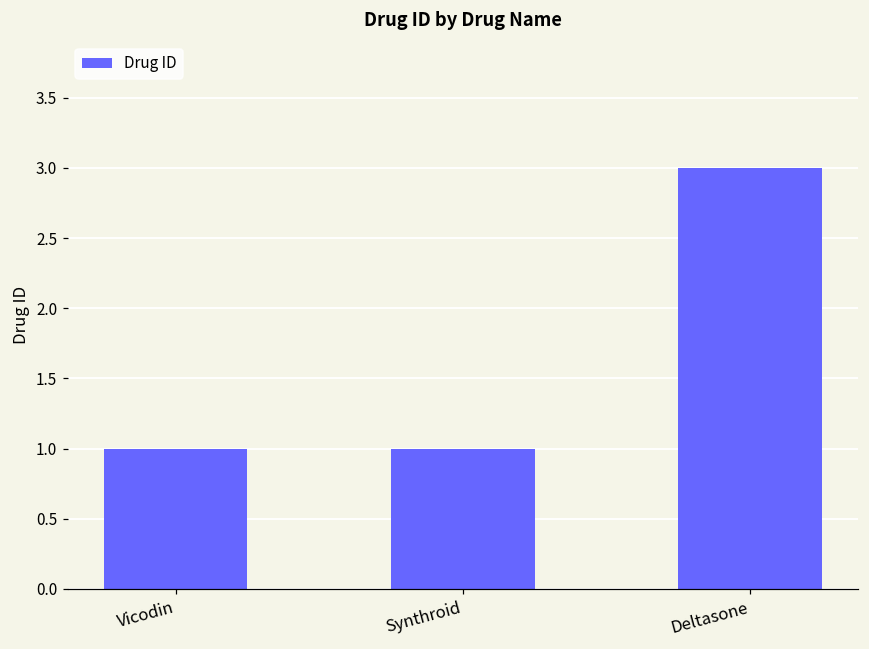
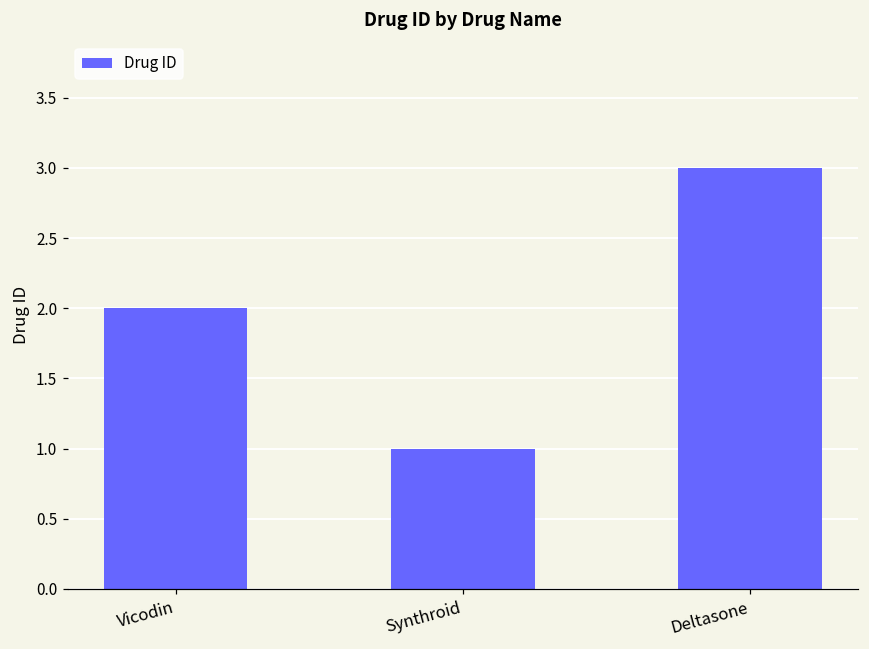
Vicodin: 1 -> 2
